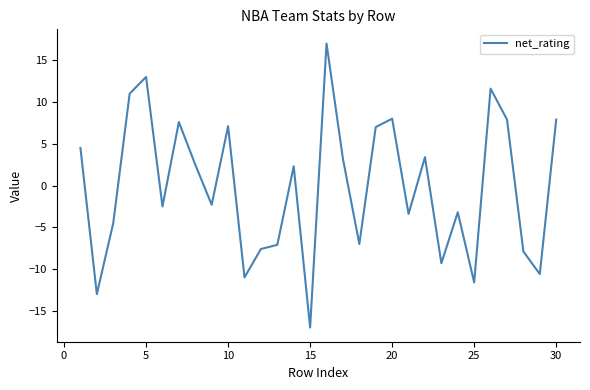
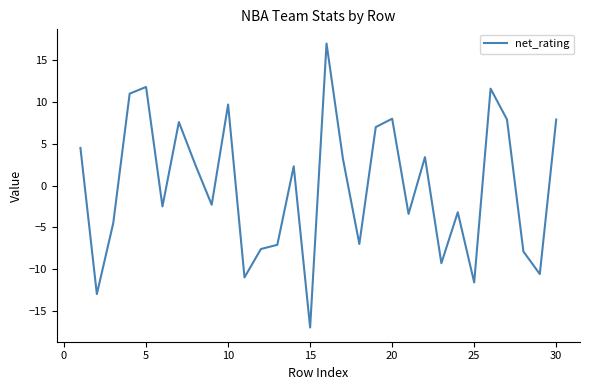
5: 13 -> 12
10: 7 -> 10
